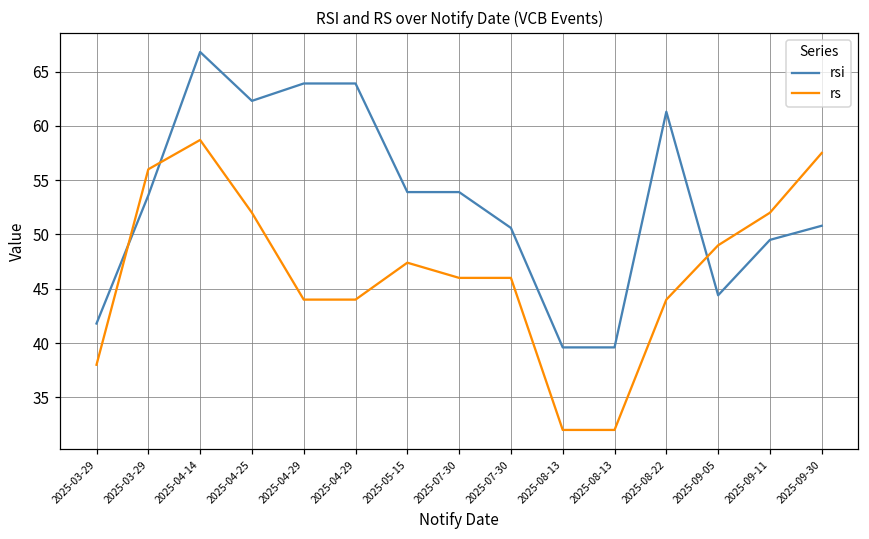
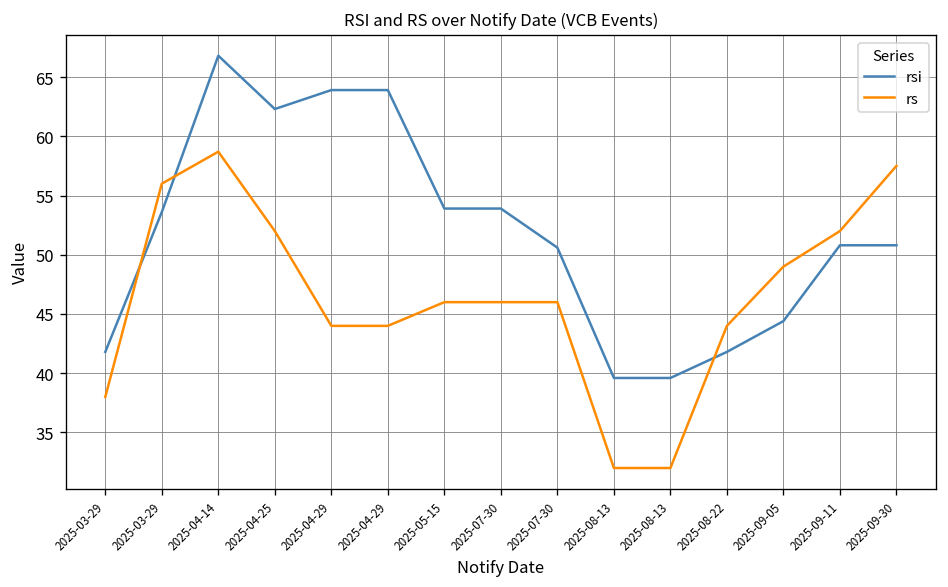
rs, 2025-05-15: 47 -> 46
rsi, 2025-08-22: 61 -> 42
rsi, 2025-09-11: 50 -> 51
